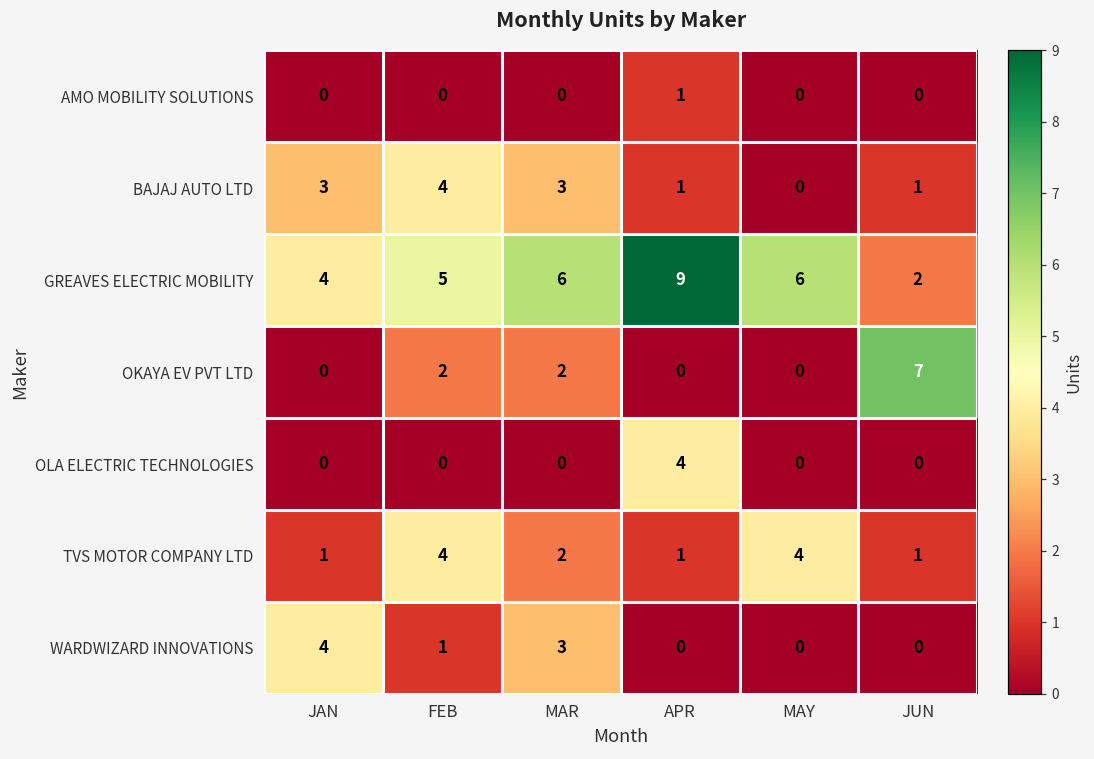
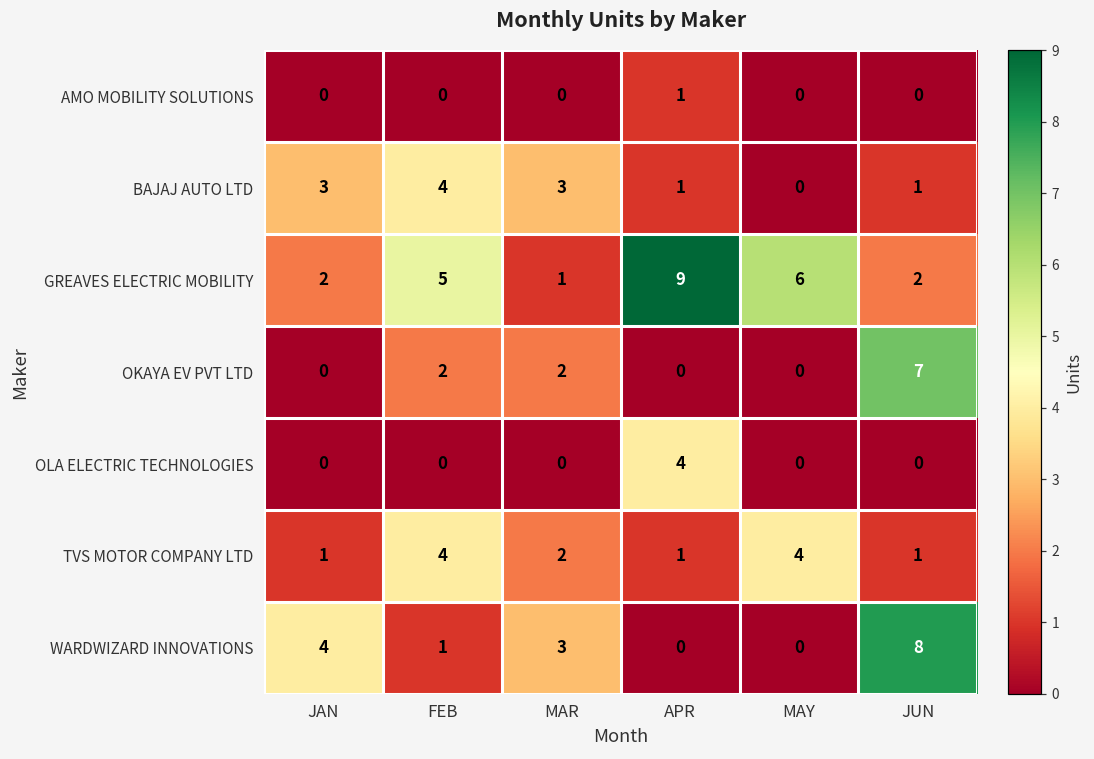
GREAVES ELECTRIC MOBILITY, JAN: 4 -> 2
GREAVES ELECTRIC MOBILITY, MAR: 6 -> 1
WARDWIZARD INNOVATIONS, JUN: 0 -> 8
